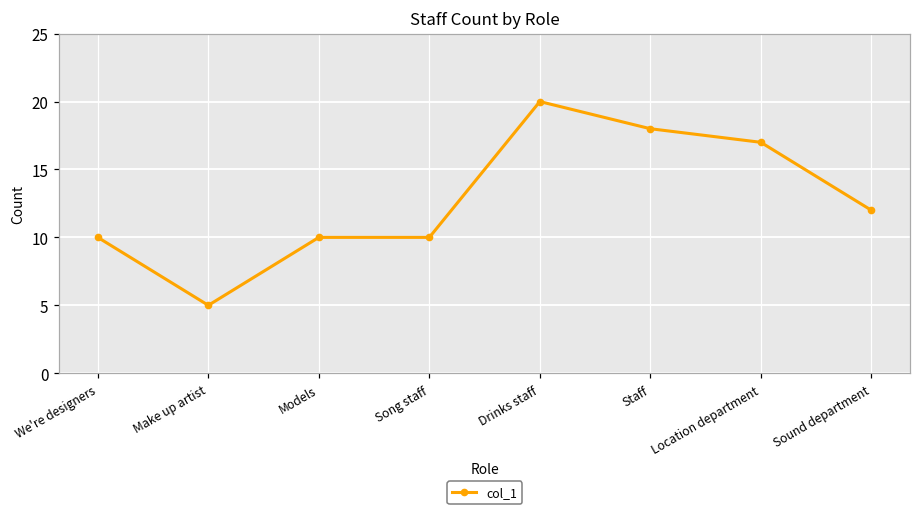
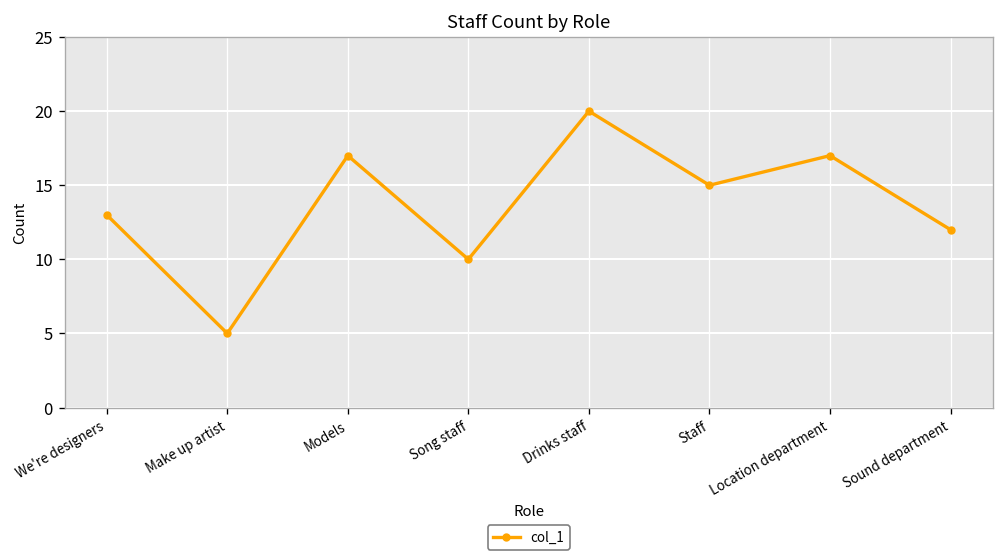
We're designers: 10 -> 13
Models: 10 -> 17
Staff: 18 -> 15
